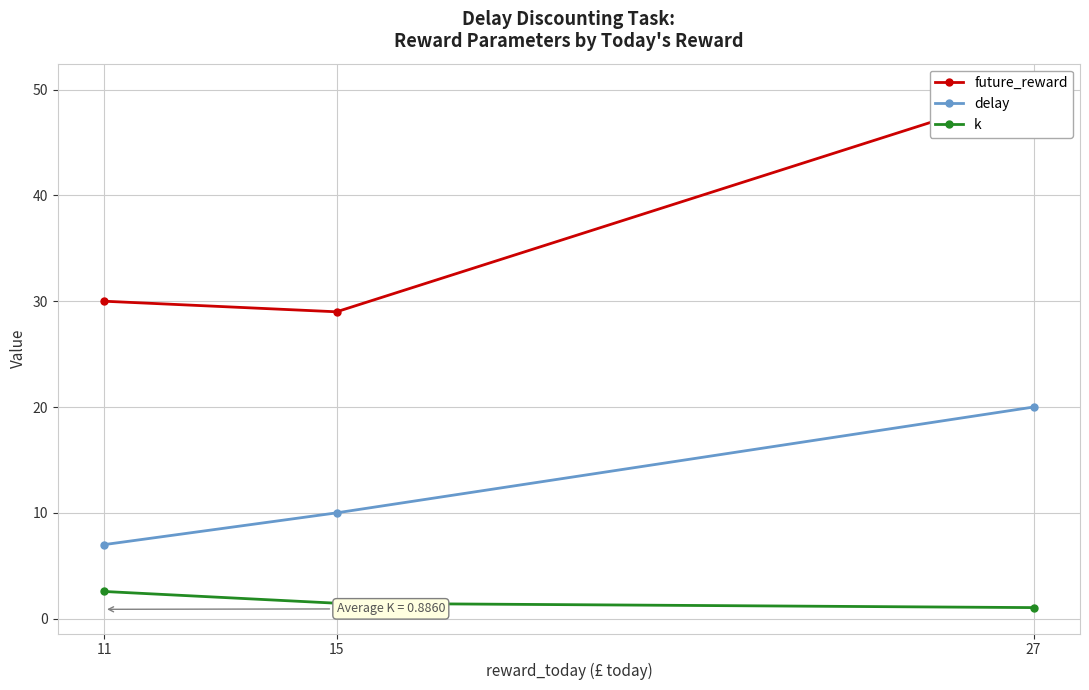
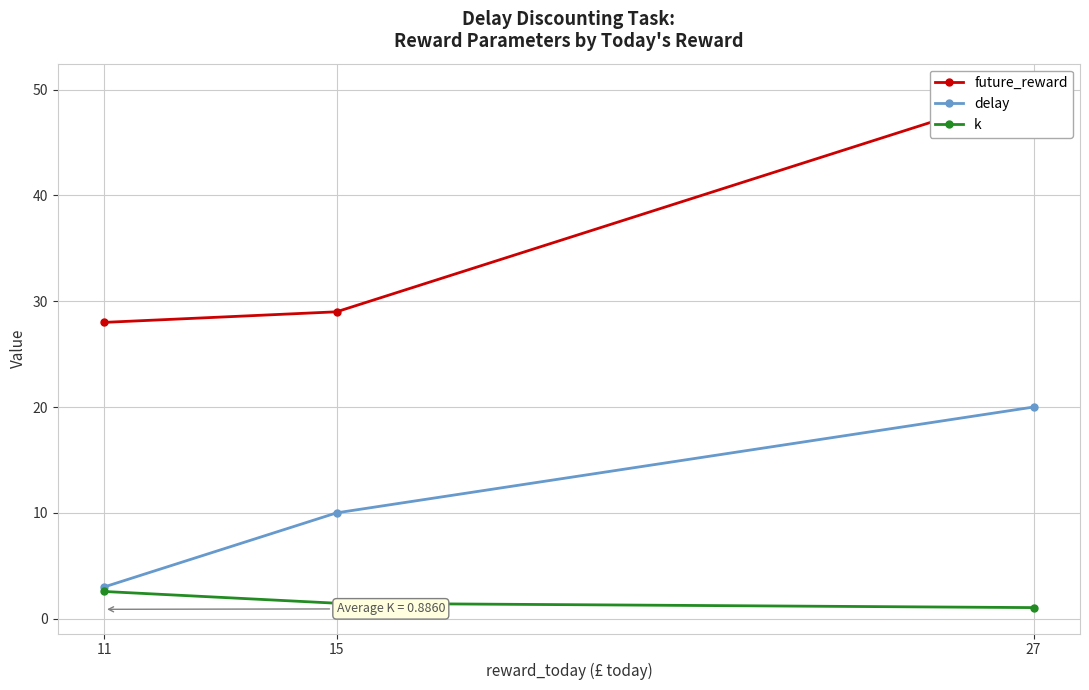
future_reward, 11: 30 -> 28
delay, 11: 7 -> 3
